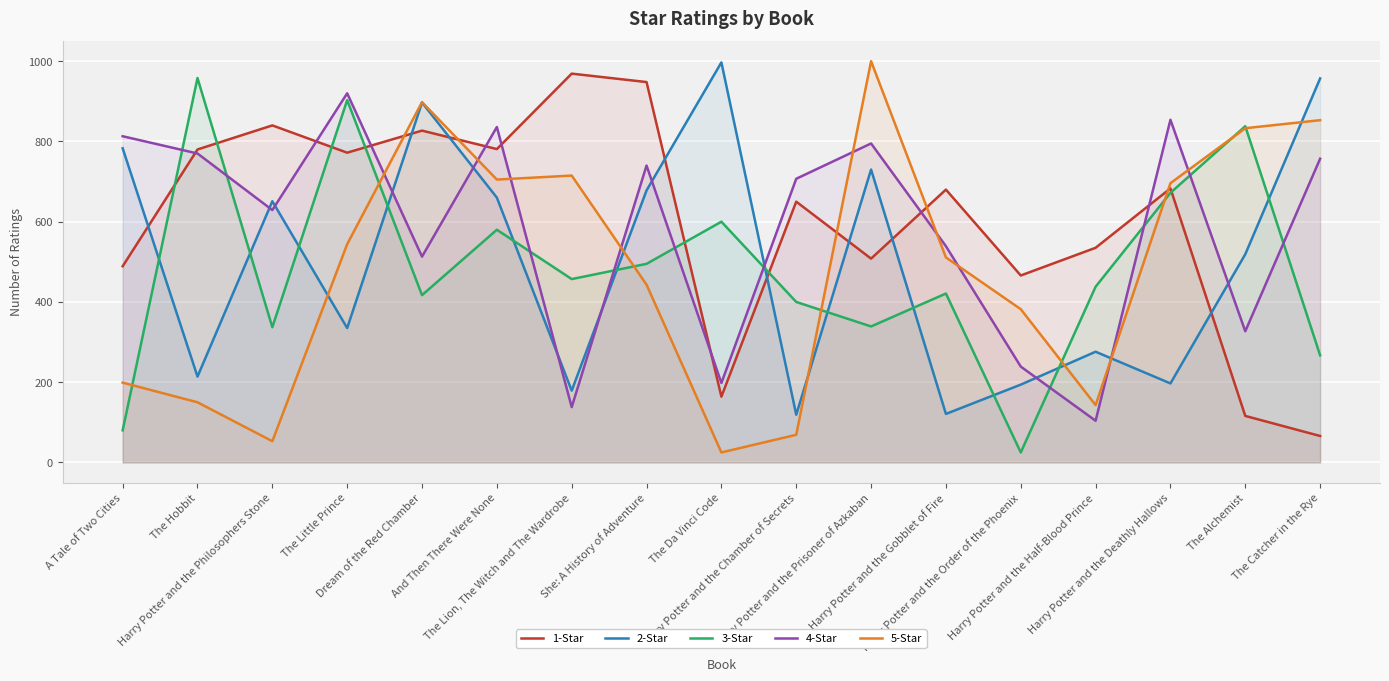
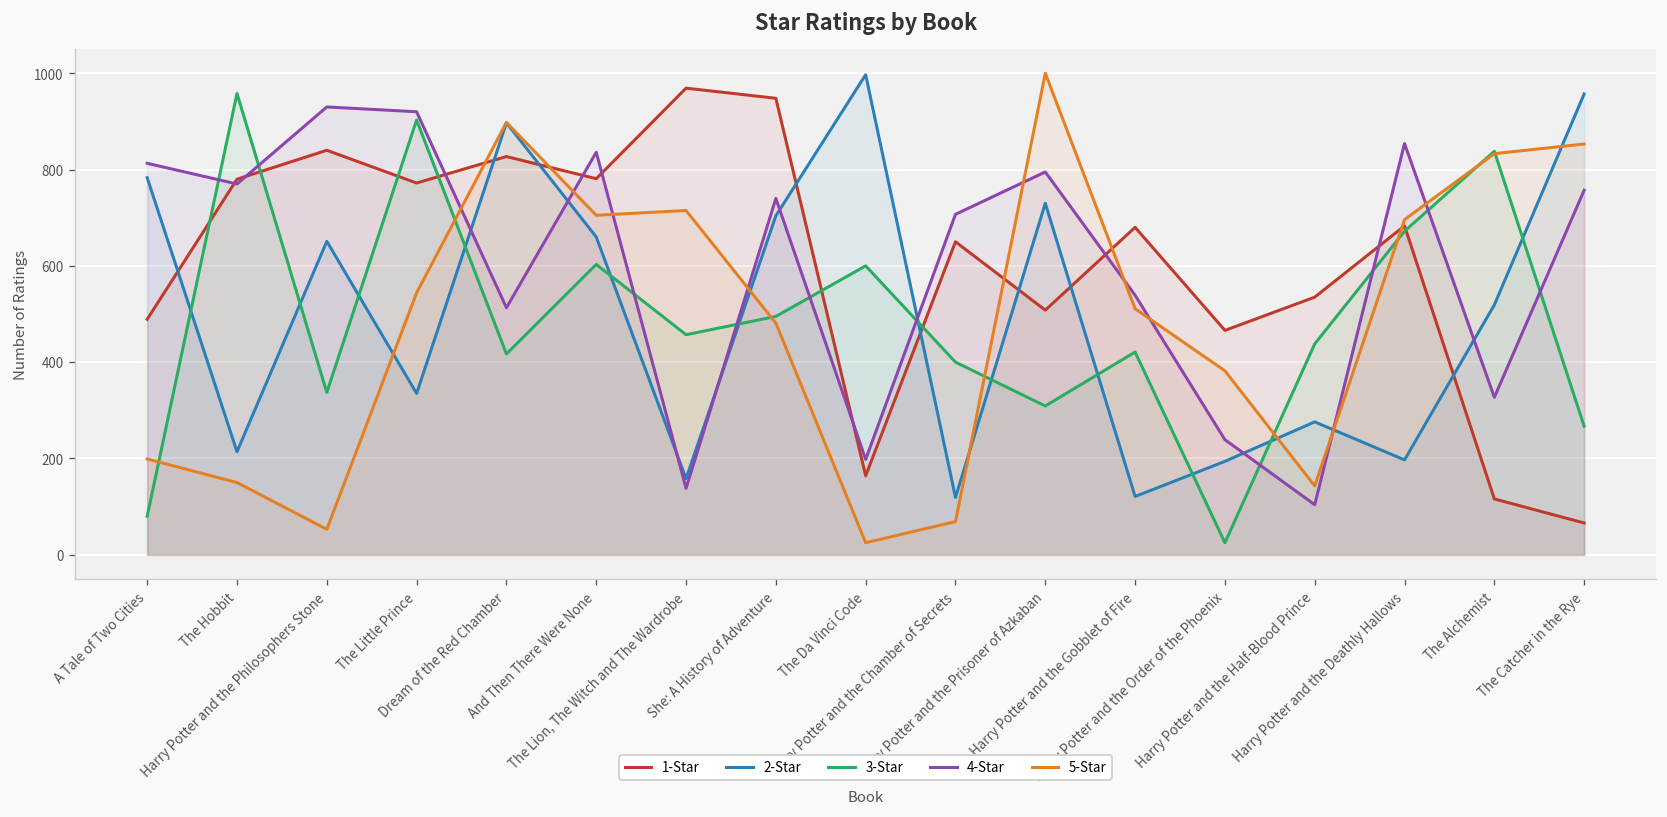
4-Star, Harry Potter and the Philosophers Stone: 630 -> 930
3-Star, And Then There Were None: 580 -> 600
2-Star, The Lion, The Witch and The Wardrobe: 180 -> 160
2-Star, She: A History of Adventure: 680 -> 700
5-Star, She: A History of Adventure: 440 -> 480
3-Star, Harry Potter and the Prisoner of Azkaban: 340 -> 310
